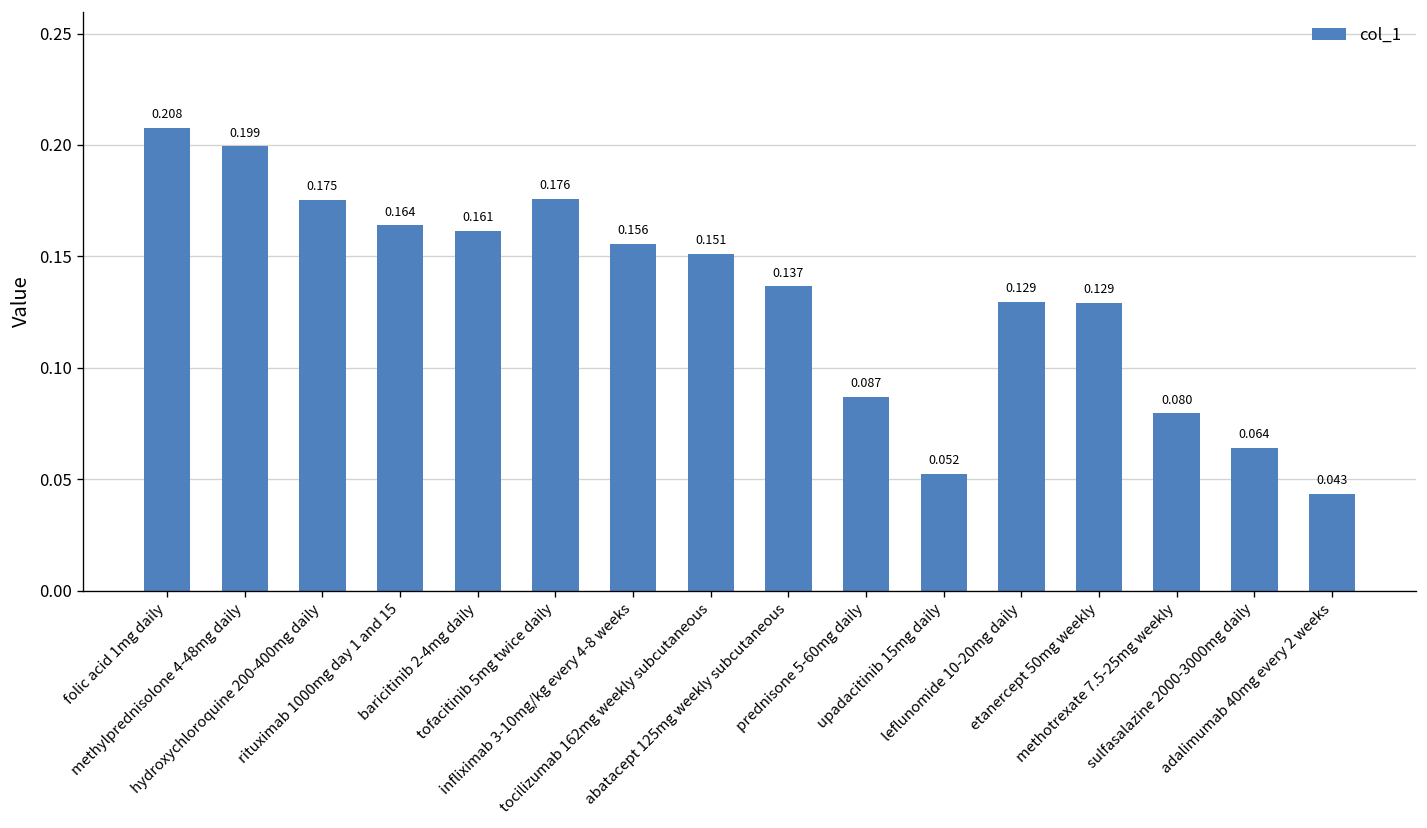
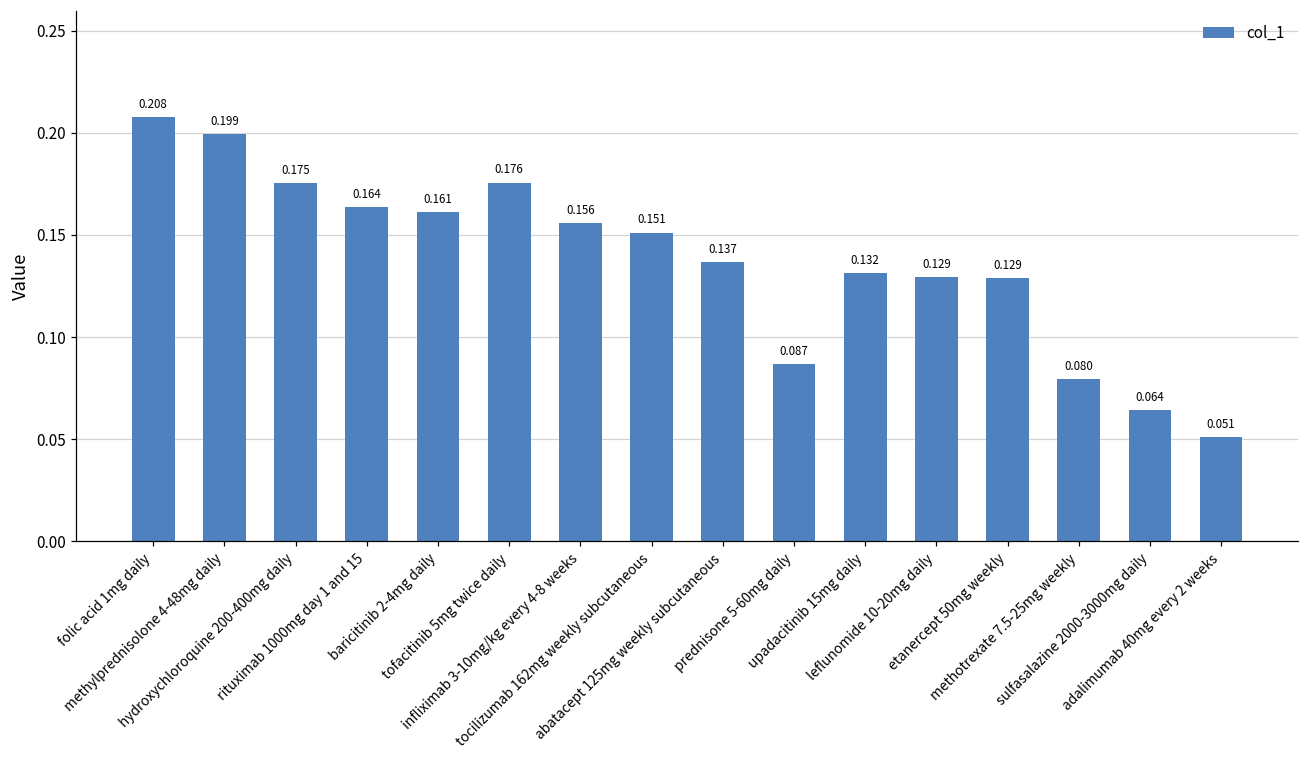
upadacitinib 15mg daily: 0.052 -> 0.132
adalimumab 40mg every 2 weeks: 0.043 -> 0.051
